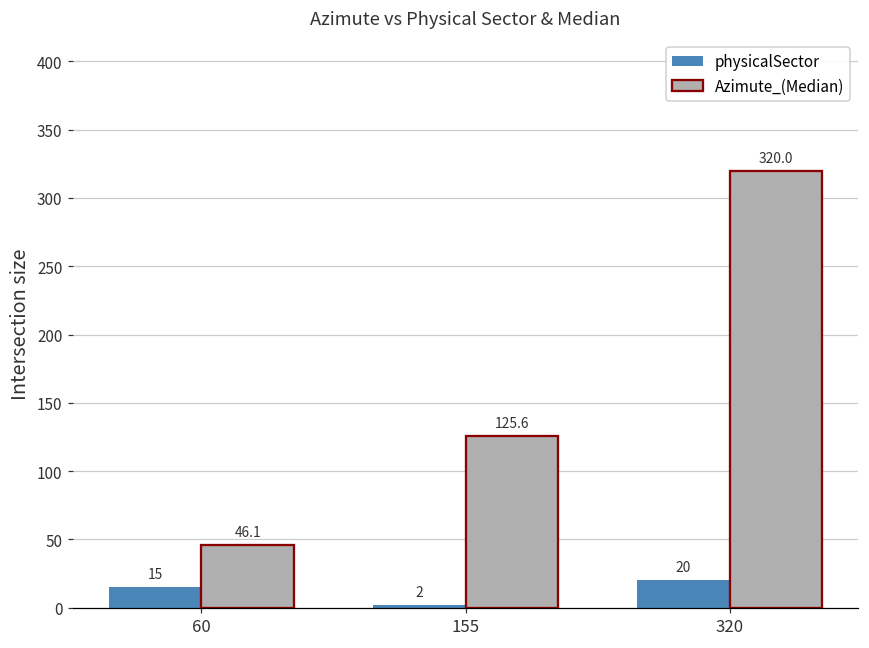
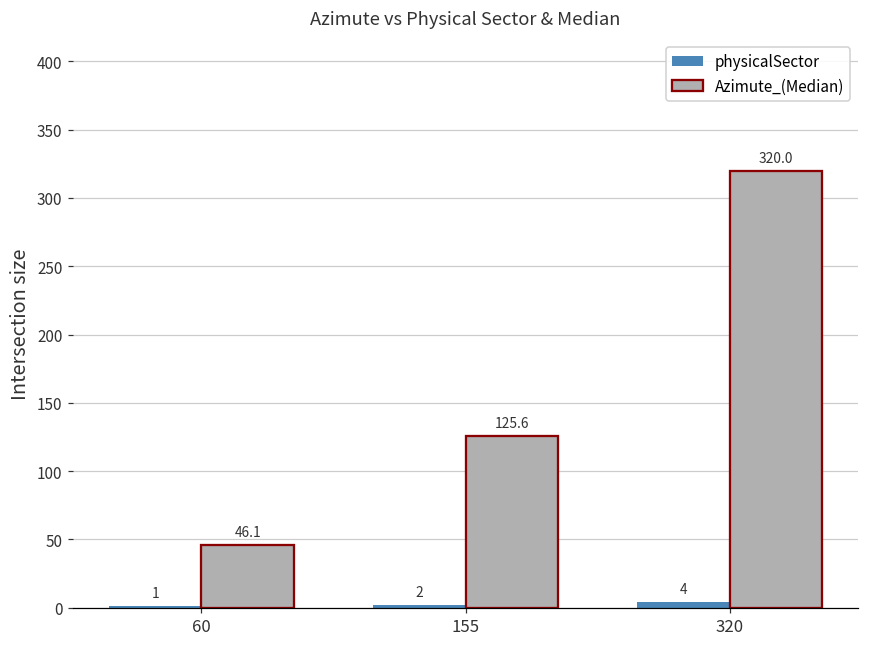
physicalSector, 60: 15 -> 1
physicalSector, 320: 20 -> 4
